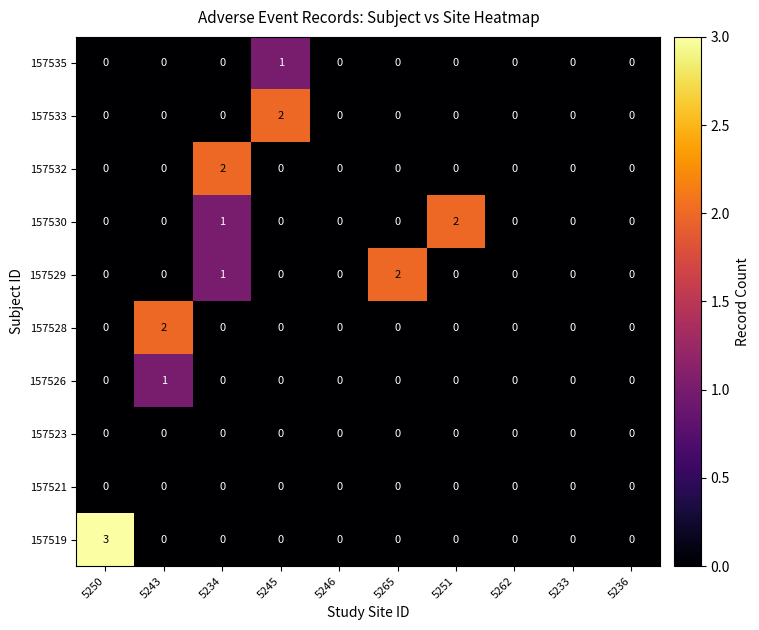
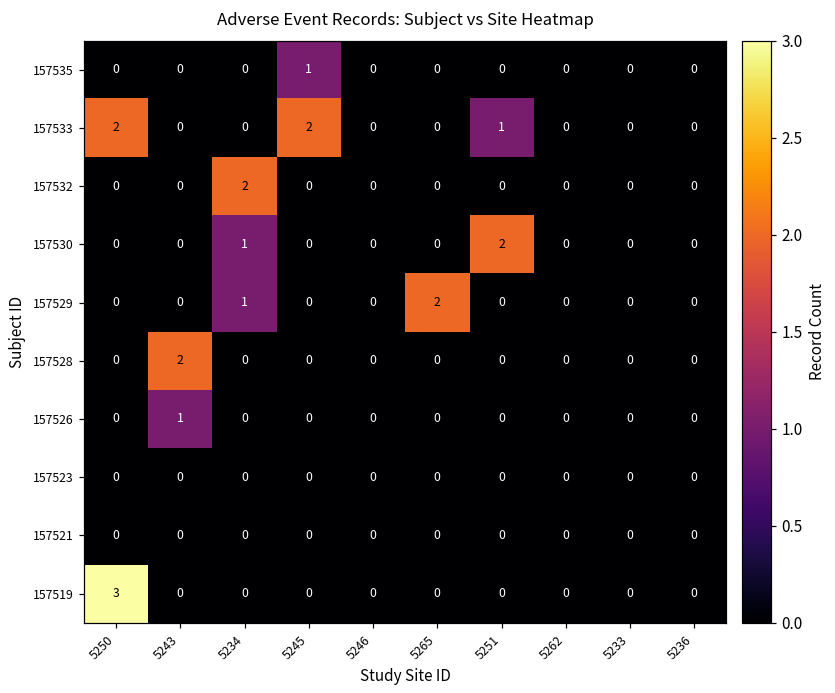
157533, 5250: 0 -> 2
157533, 5251: 0 -> 1
